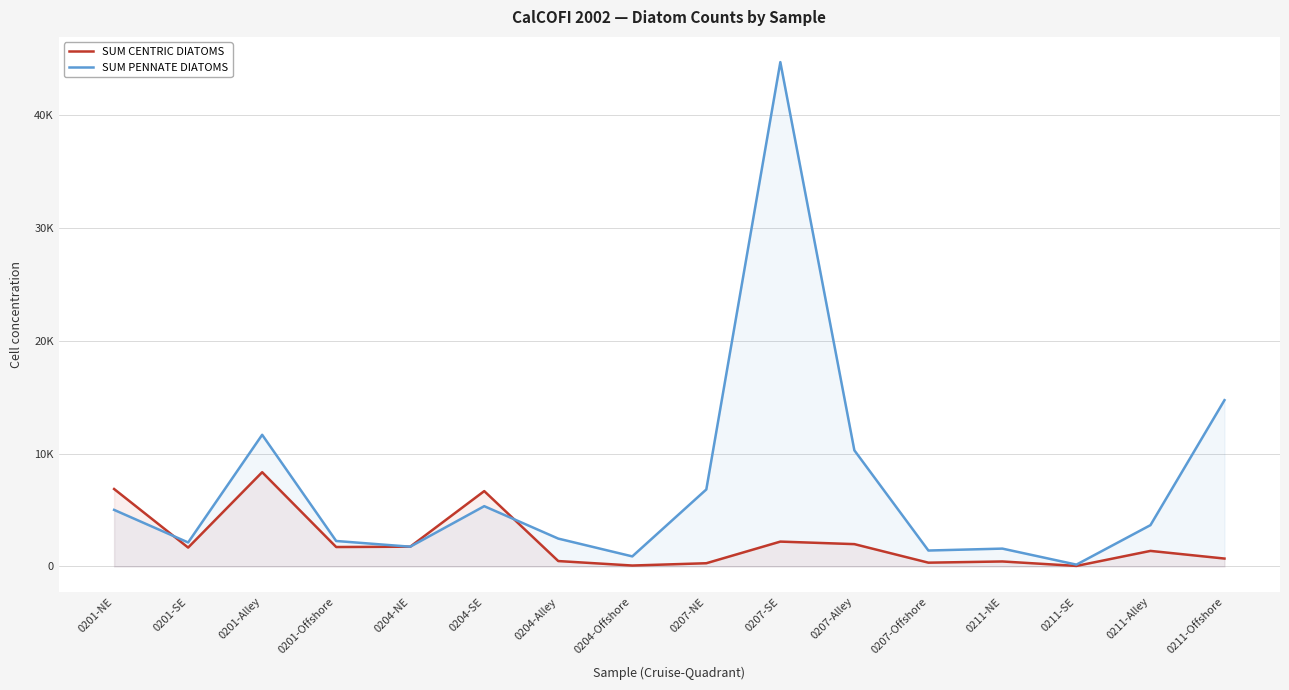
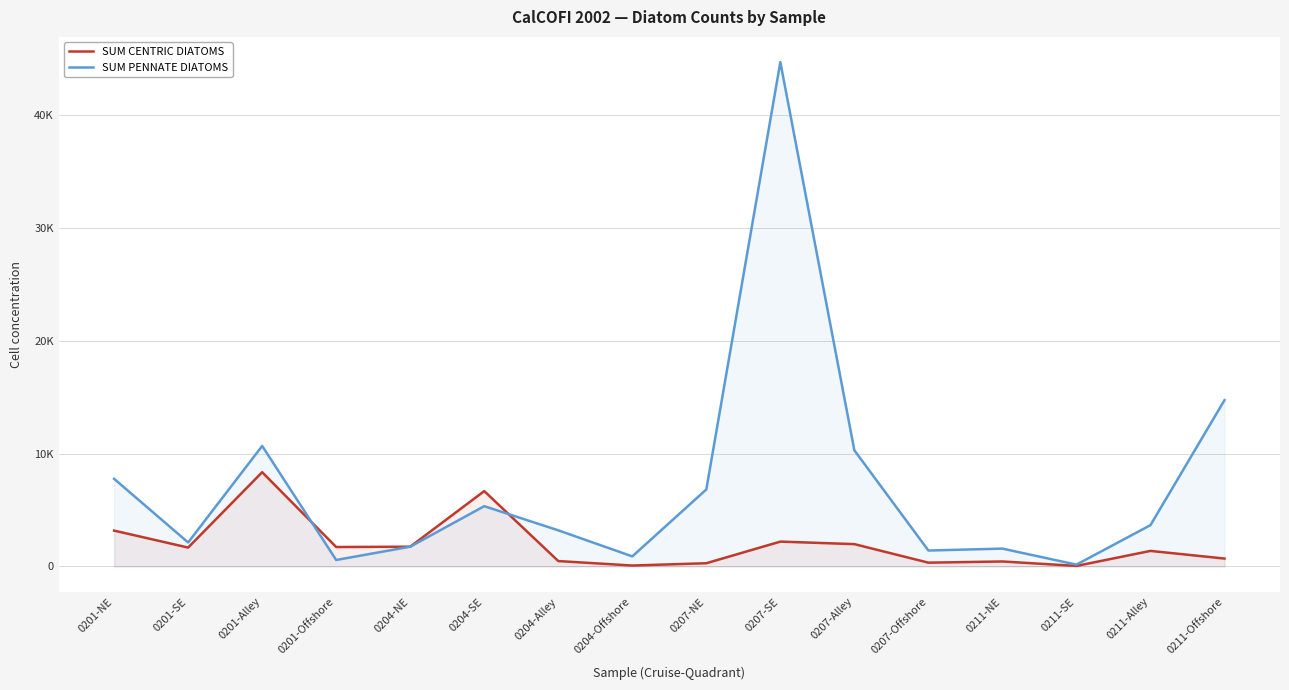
SUM CENTRIC DIATOMS, 0201-NE: 6900 -> 3200
SUM PENNATE DIATOMS, 0201-NE: 5000 -> 7800
SUM PENNATE DIATOMS, 0201-Alley: 11700 -> 10700
SUM PENNATE DIATOMS, 0201-Offshore: 2300 -> 600
SUM PENNATE DIATOMS, 0204-Alley: 2500 -> 3200
